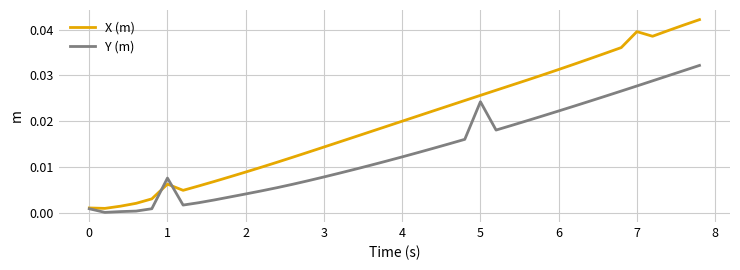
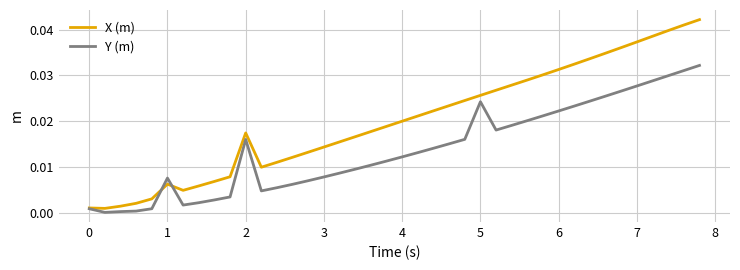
X (m), 2: 0.009 -> 0.017
Y (m), 2: 0.004 -> 0.016
X (m), 7: 0.040 -> 0.037
